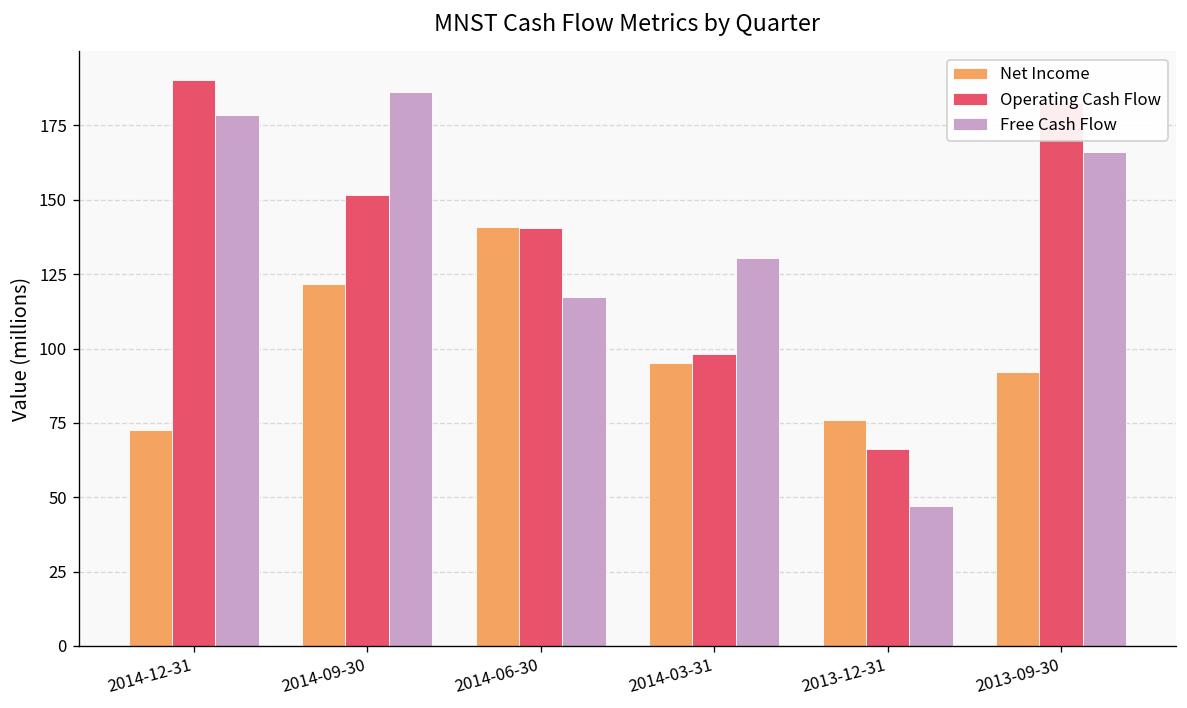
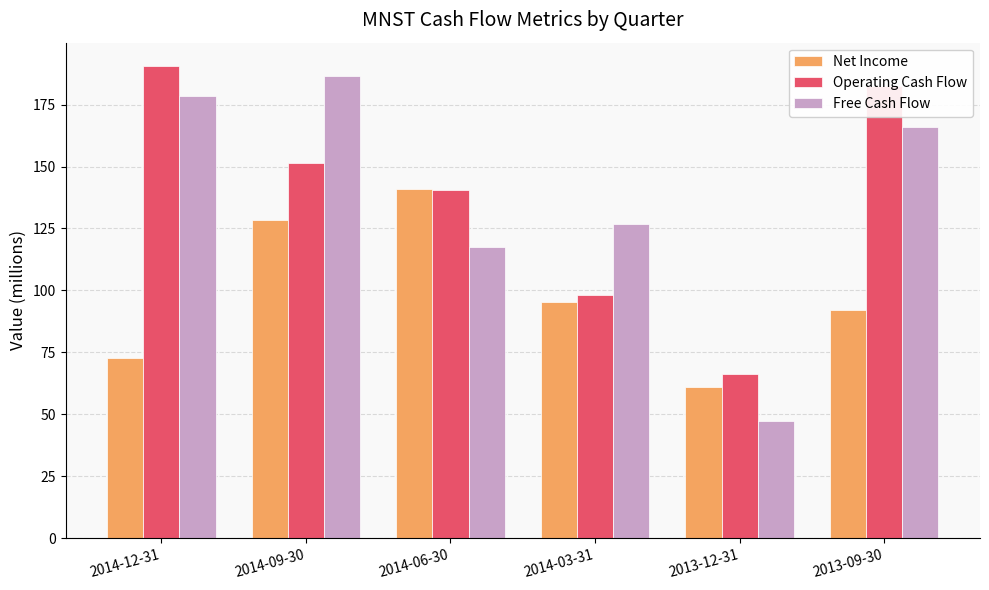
Net Income, 2014-09-30: 122 -> 129
Free Cash Flow, 2014-03-31: 131 -> 127
Net Income, 2013-12-31: 76 -> 61
